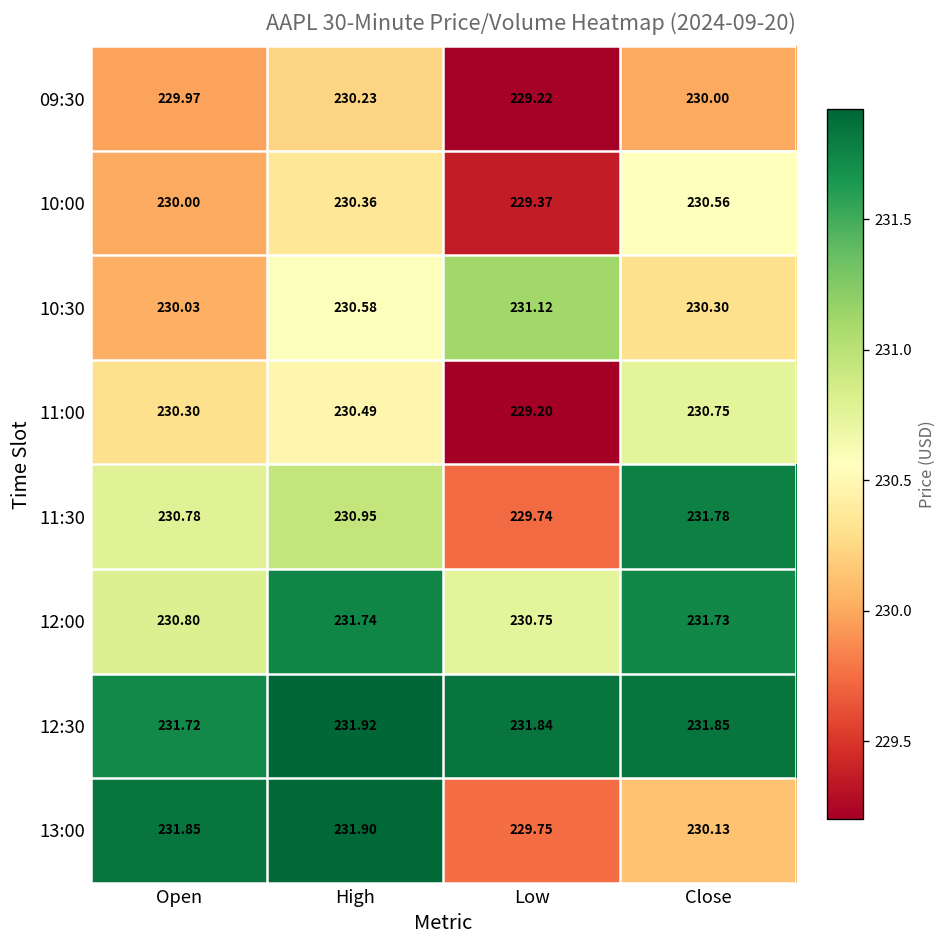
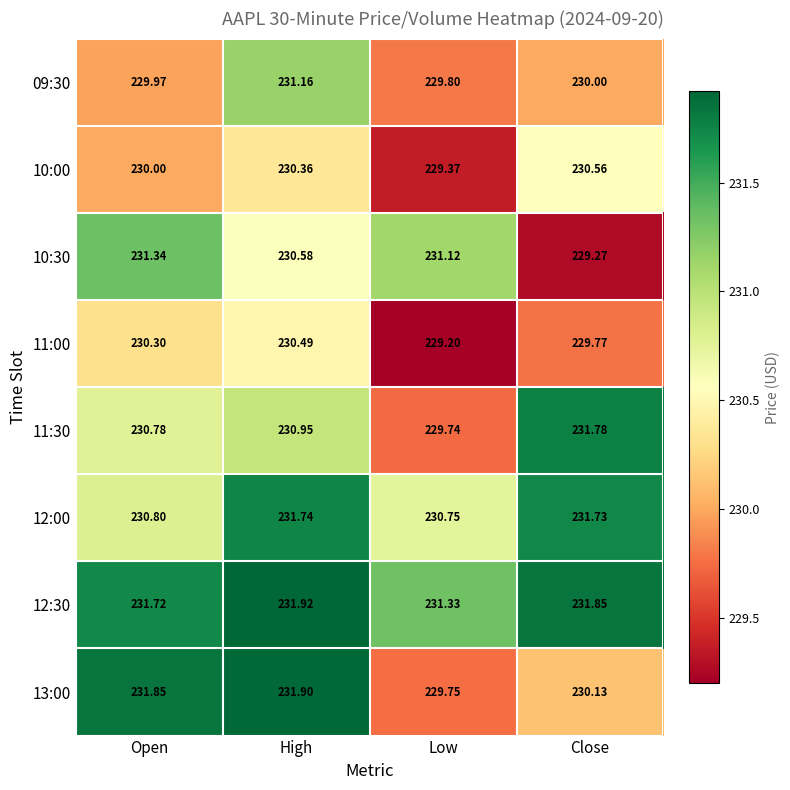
09:30, High: 230.23 -> 231.16
09:30, Low: 229.22 -> 229.80
10:30, Open: 230.03 -> 231.34
10:30, Close: 230.30 -> 229.27
11:00, Close: 230.75 -> 229.77
12:30, Low: 231.84 -> 231.33
